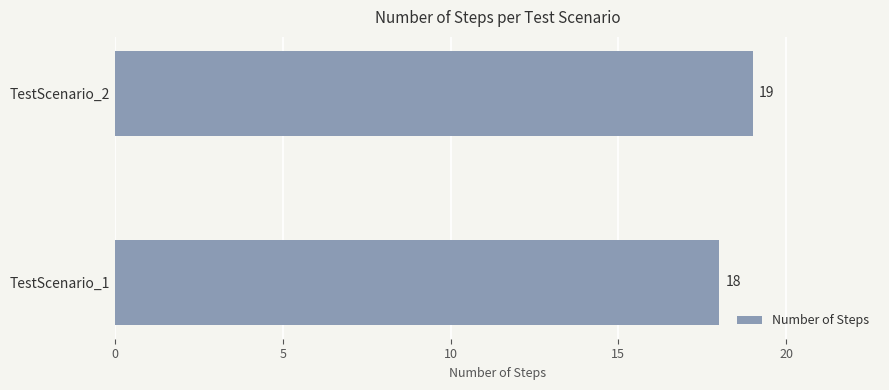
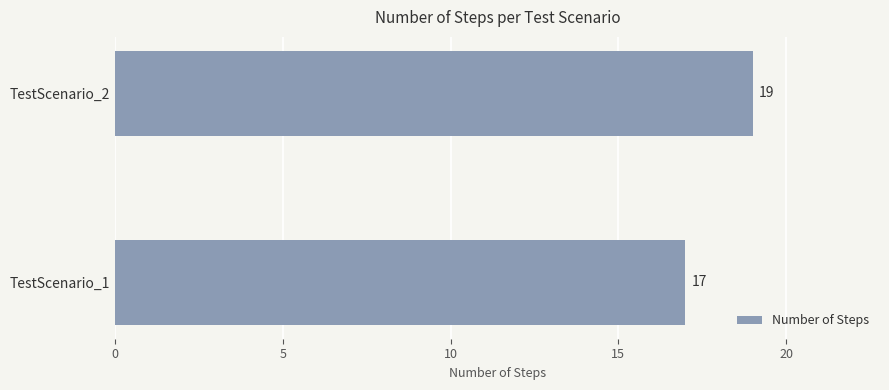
TestScenario_1: 18 -> 17
